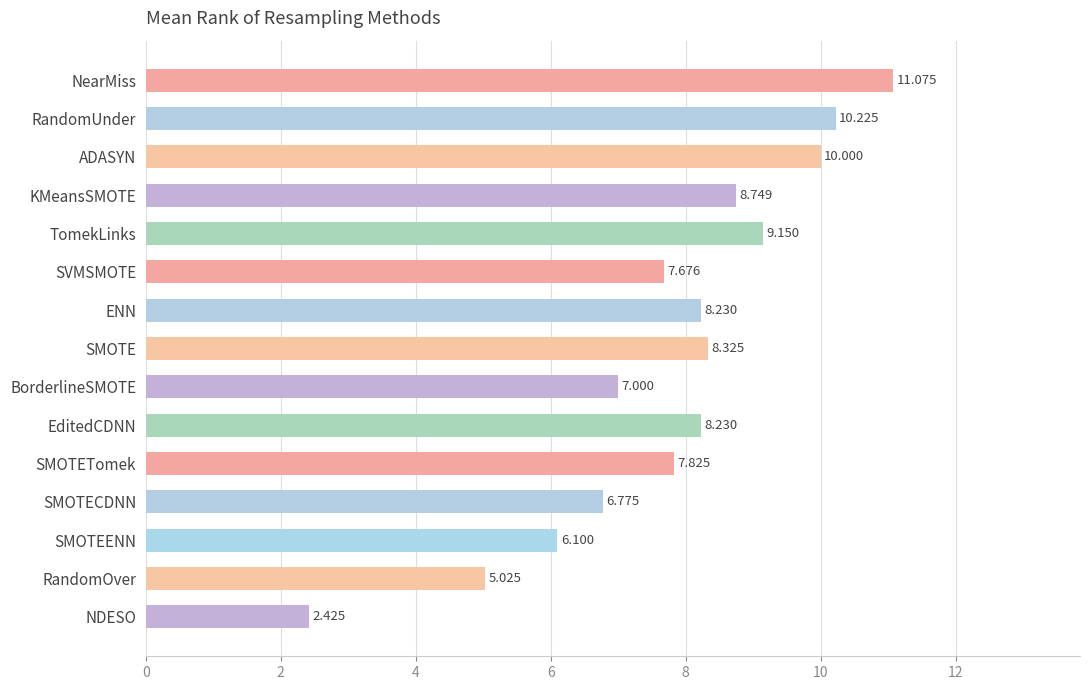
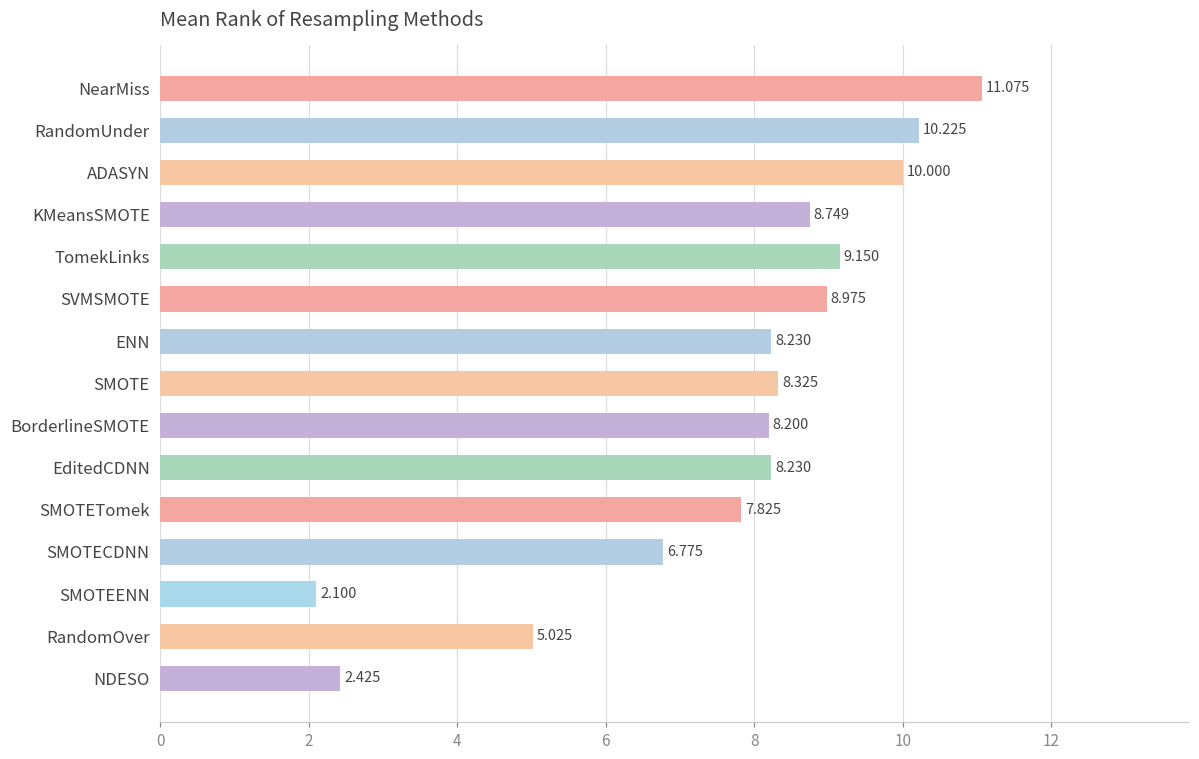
SVMSMOTE: 7.676 -> 8.975
BorderlineSMOTE: 7.000 -> 8.200
SMOTEENN: 6.100 -> 2.100
